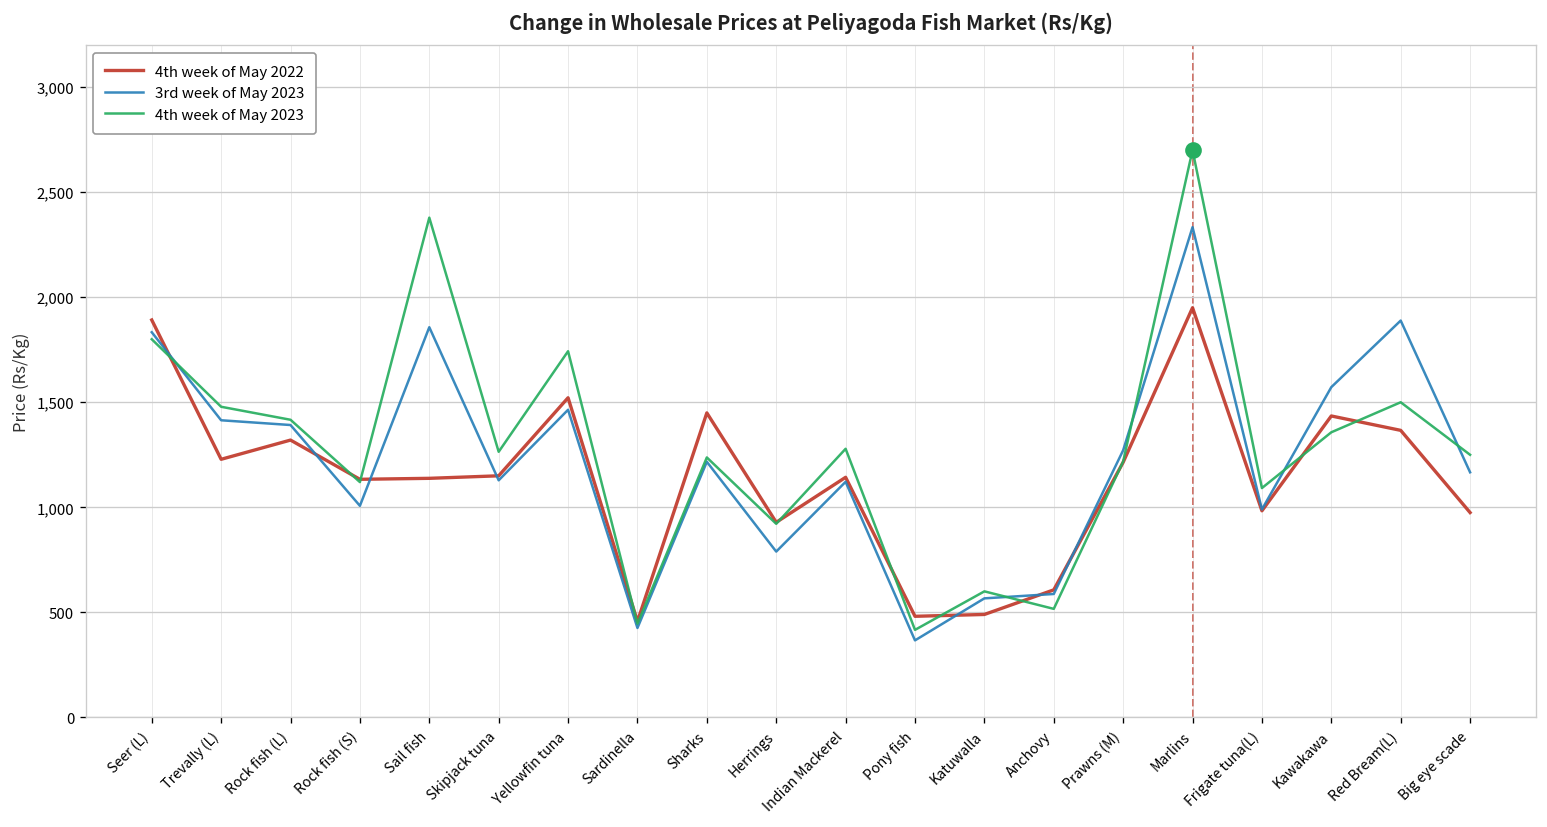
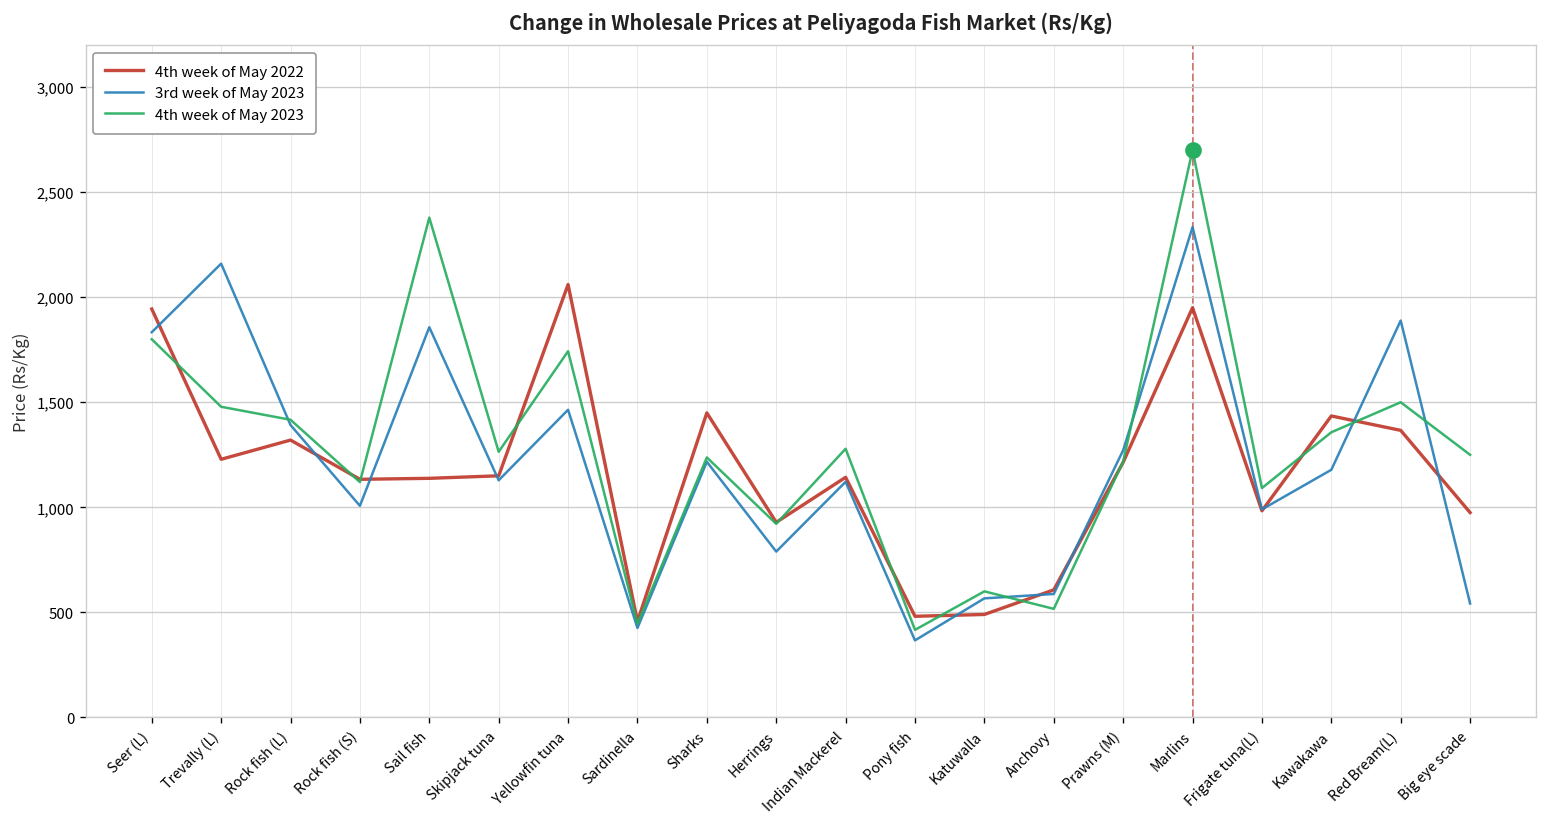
4th week of May 2022, Seer (L): 1,890 -> 1,940
3rd week of May 2023, Trevally (L): 1,410 -> 2,160
4th week of May 2022, Yellowfin tuna: 1,520 -> 2,060
3rd week of May 2023, Kawakawa: 1,570 -> 1,180
3rd week of May 2023, Big eye scade: 1,170 -> 540
